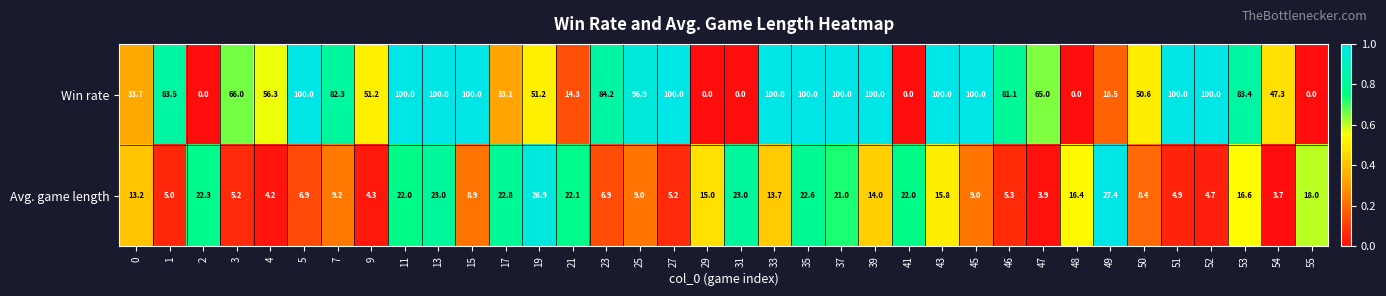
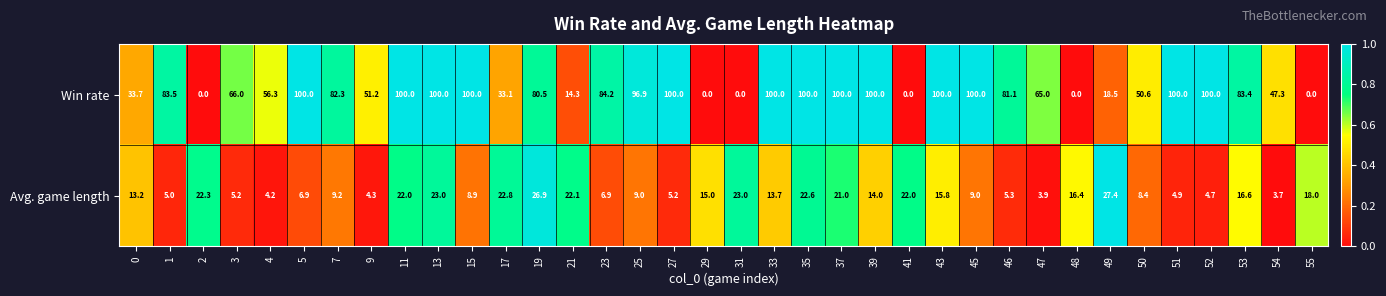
Win rate, 19: 51.2 -> 80.5
